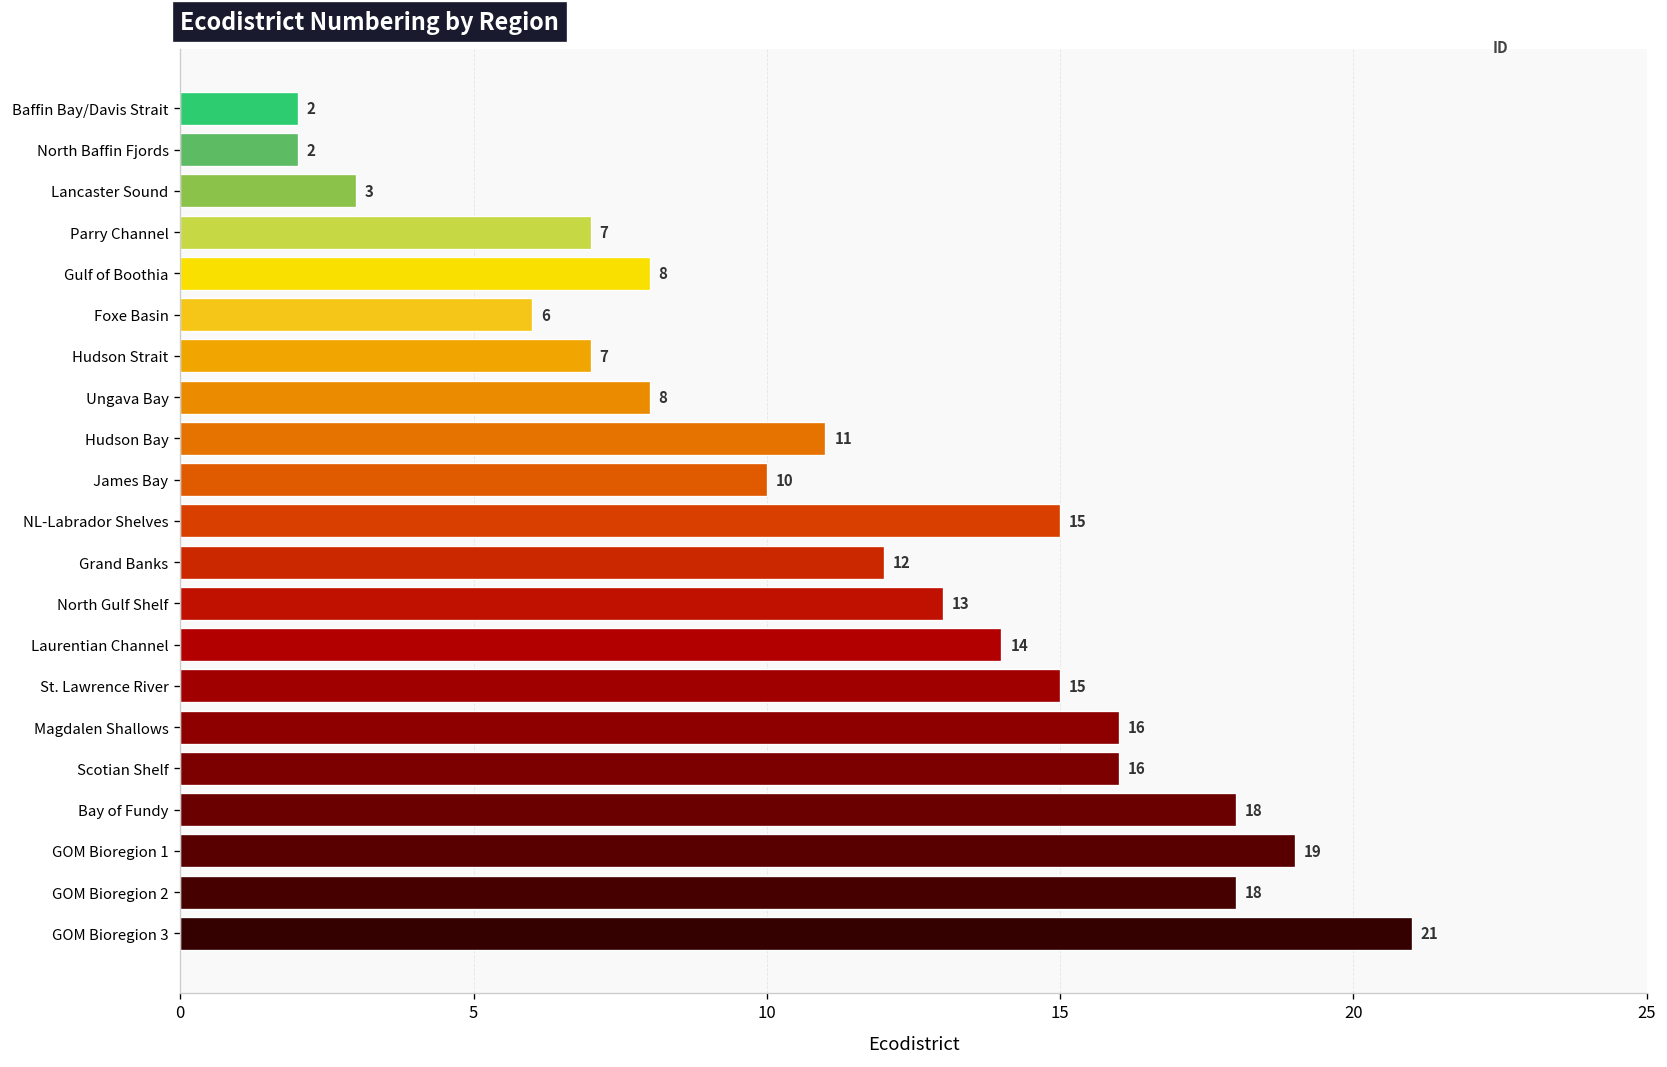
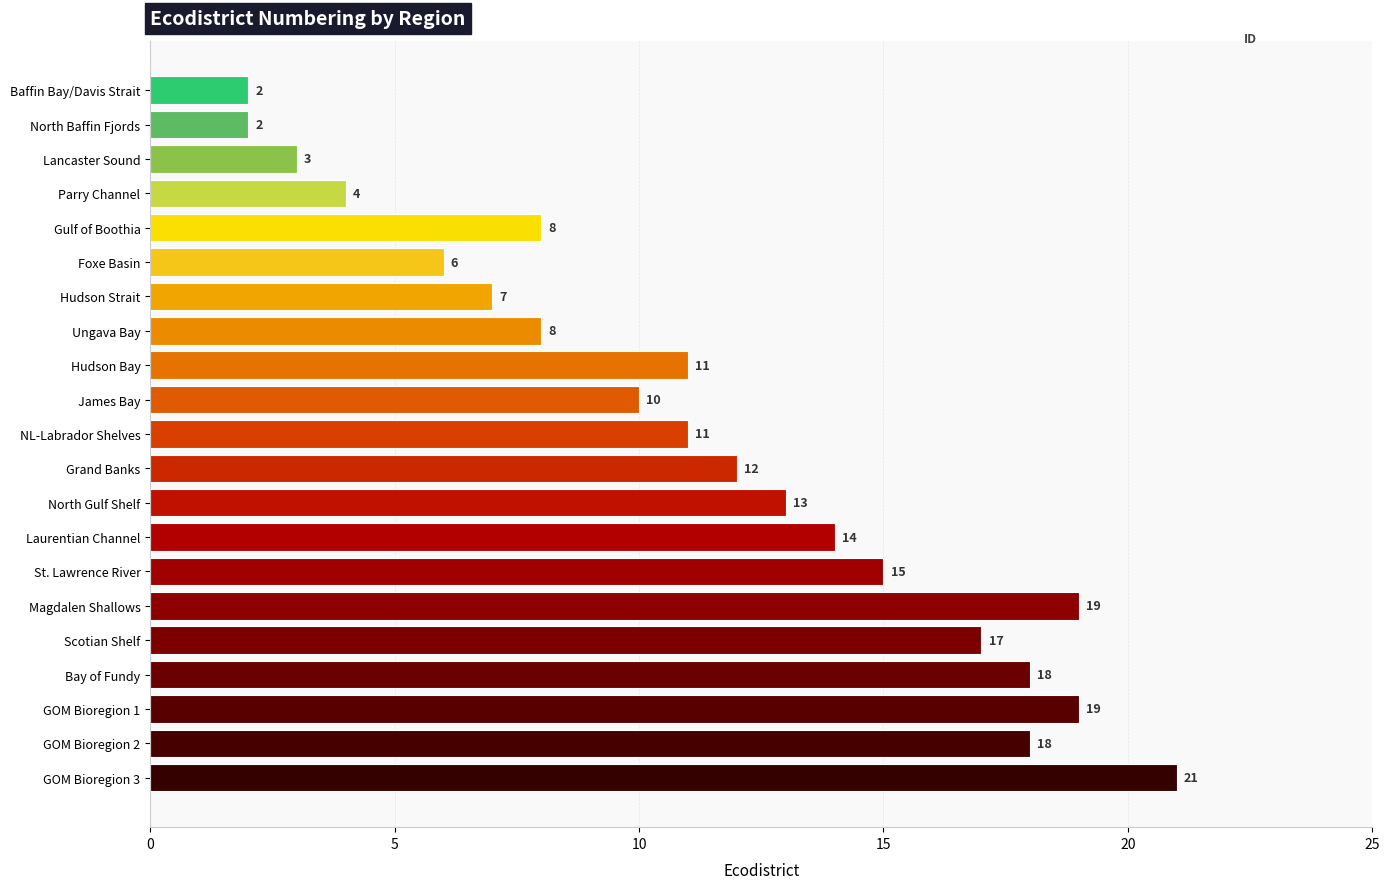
Parry Channel: 7 -> 4
NL-Labrador Shelves: 15 -> 11
Magdalen Shallows: 16 -> 19
Scotian Shelf: 16 -> 17
